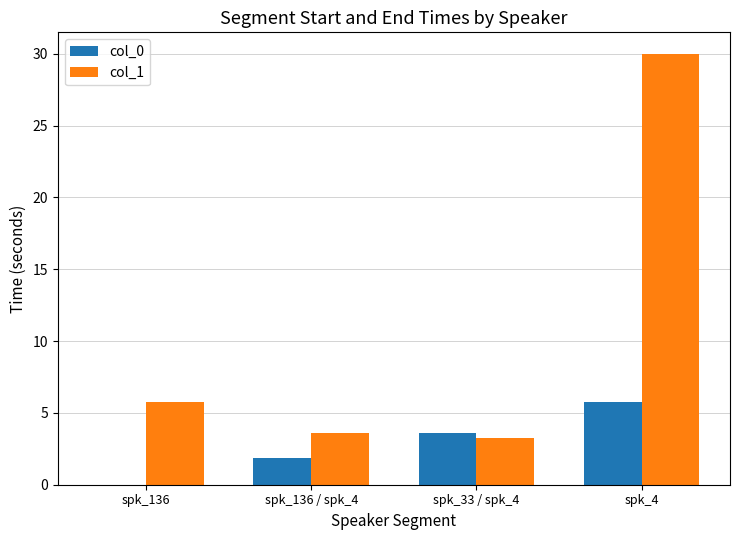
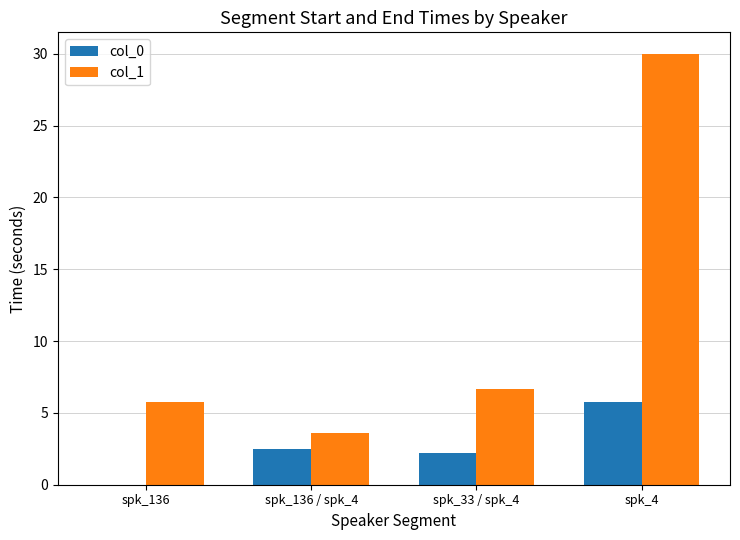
col_0, spk_136 / spk_4: 1.9 -> 2.5
col_0, spk_33 / spk_4: 3.6 -> 2.2
col_1, spk_33 / spk_4: 3.3 -> 6.6
